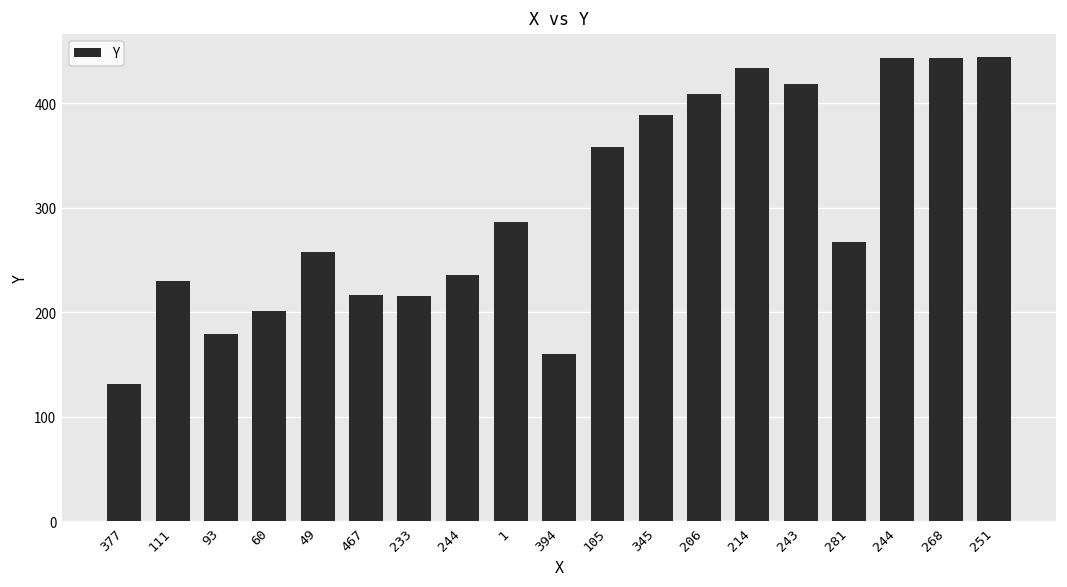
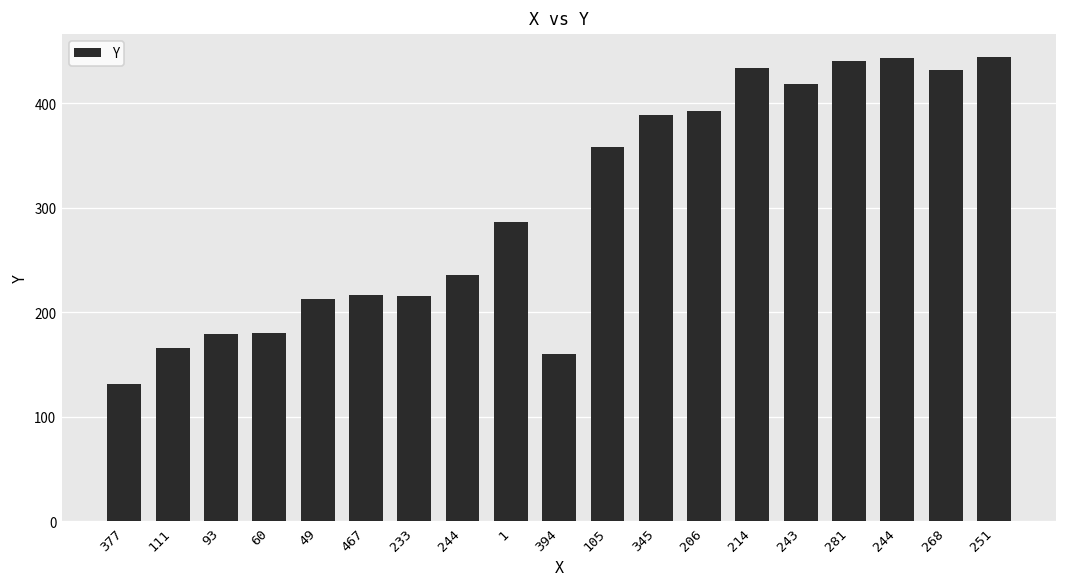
111: 230 -> 170
60: 200 -> 180
49: 260 -> 210
206: 410 -> 390
281: 270 -> 440
268: 440 -> 430
